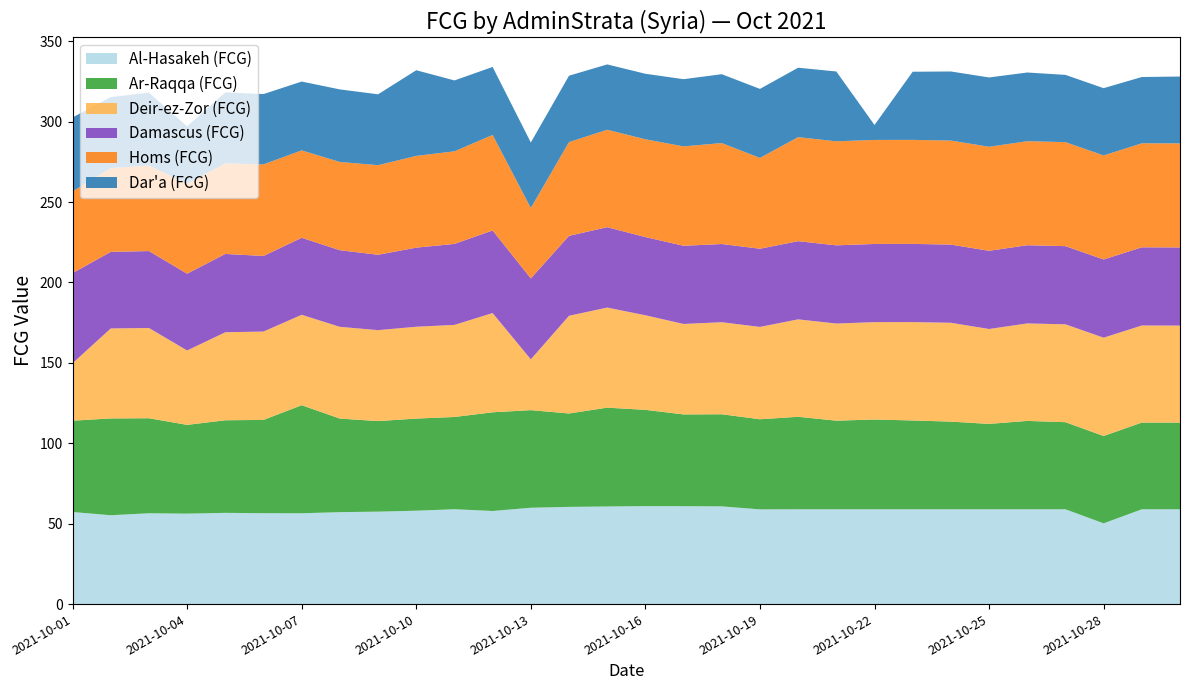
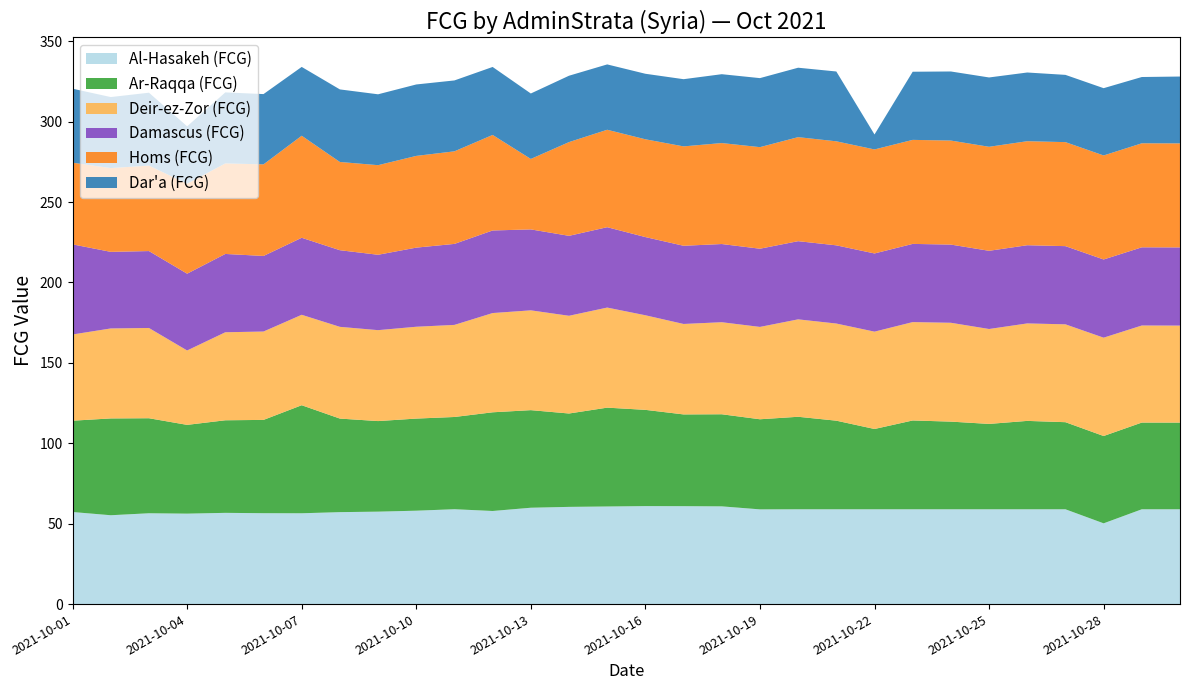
Deir-ez-Zor (FCG), 2021-10-01: 36 -> 54
Homs (FCG), 2021-10-07: 54 -> 63
Dar'a (FCG), 2021-10-10: 53 -> 44
Deir-ez-Zor (FCG), 2021-10-13: 32 -> 62
Homs (FCG), 2021-10-19: 56 -> 63
Ar-Raqqa (FCG), 2021-10-22: 56 -> 50
